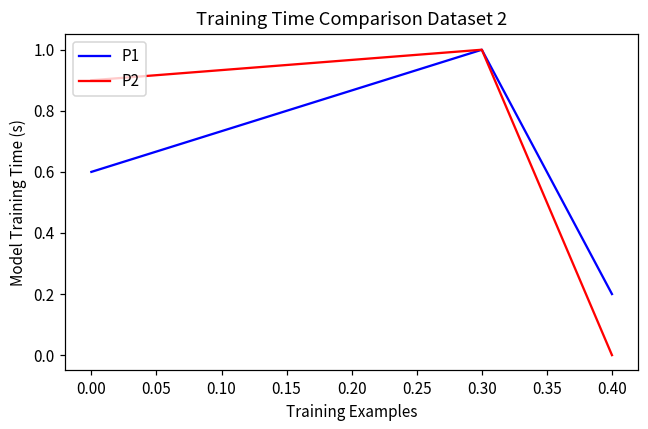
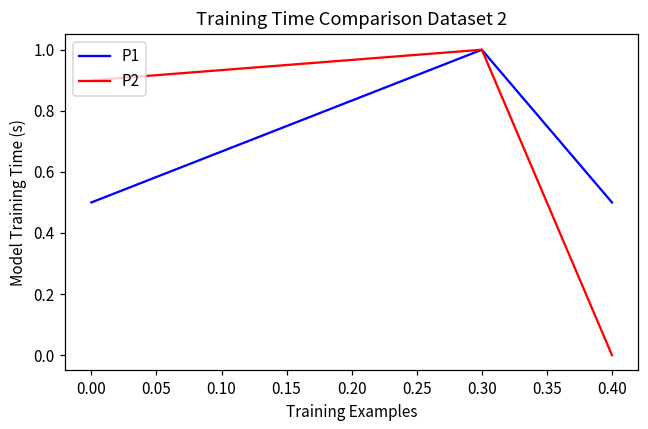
P1, 0.00: 0.6 -> 0.5
P1, 0.40: 0.2 -> 0.5
